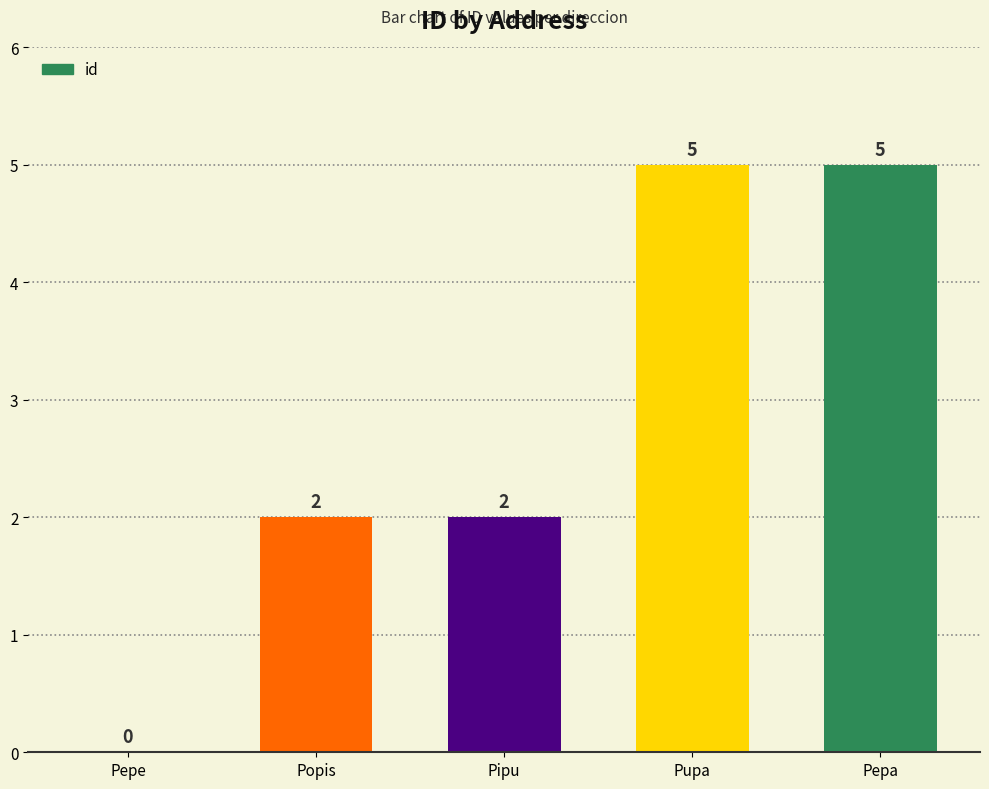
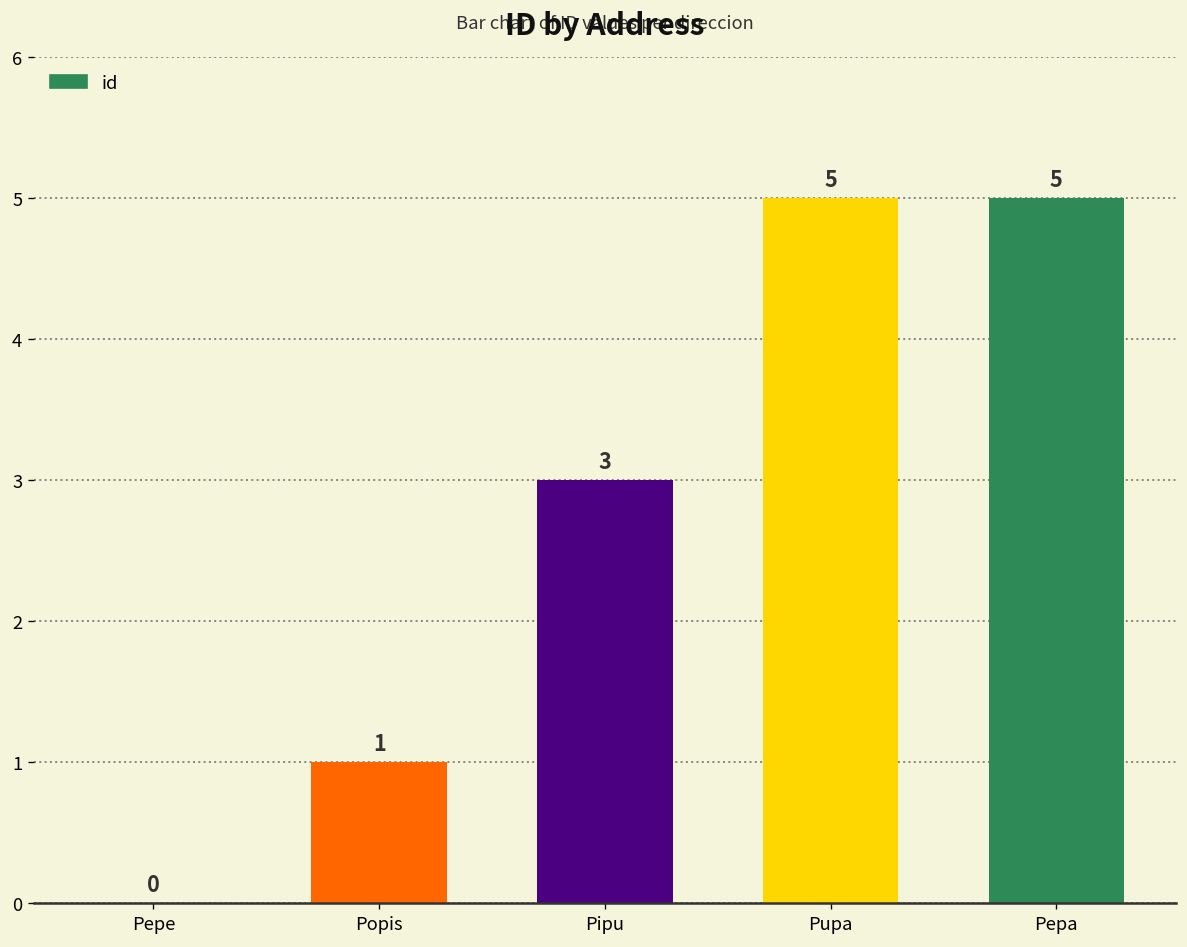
Popis: 2 -> 1
Pipu: 2 -> 3
